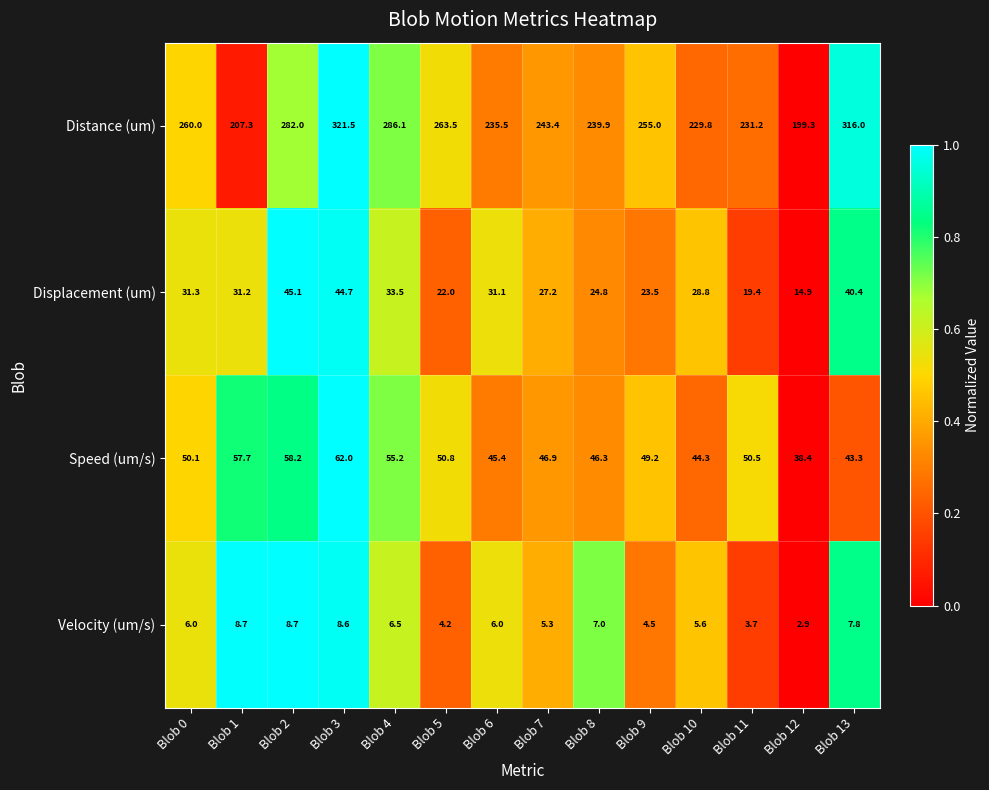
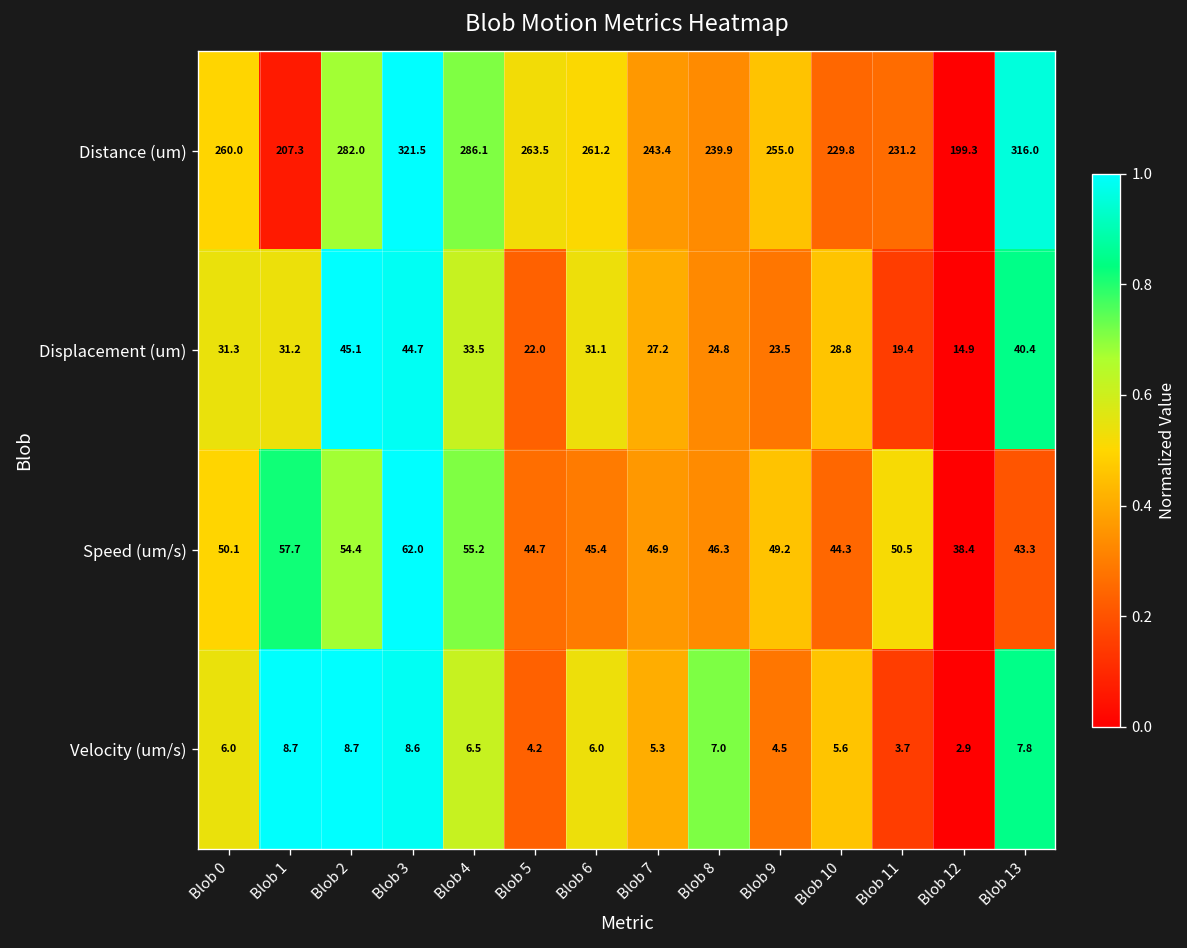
Distance (um), Blob 6: 235.5 -> 261.2
Speed (um/s), Blob 2: 58.2 -> 54.4
Speed (um/s), Blob 5: 50.8 -> 44.7
